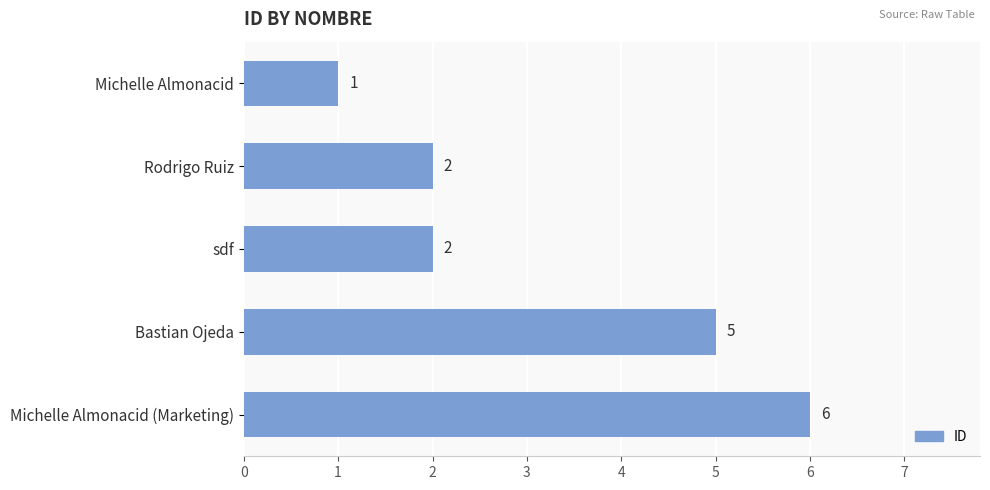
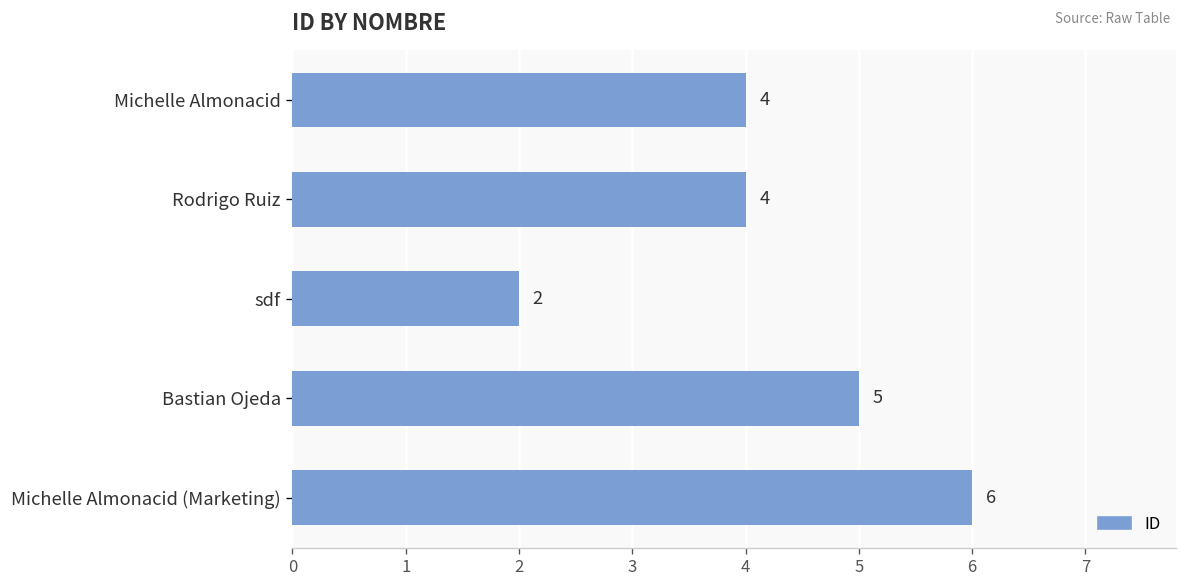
Michelle Almonacid: 1 -> 4
Rodrigo Ruiz: 2 -> 4
